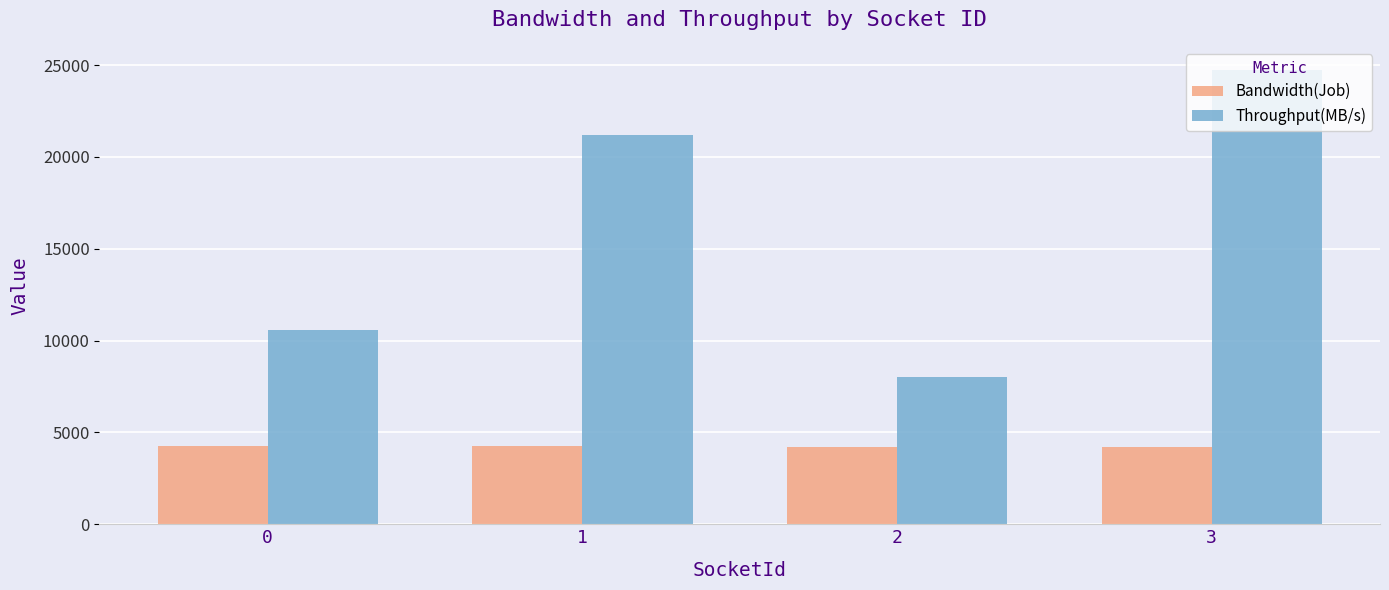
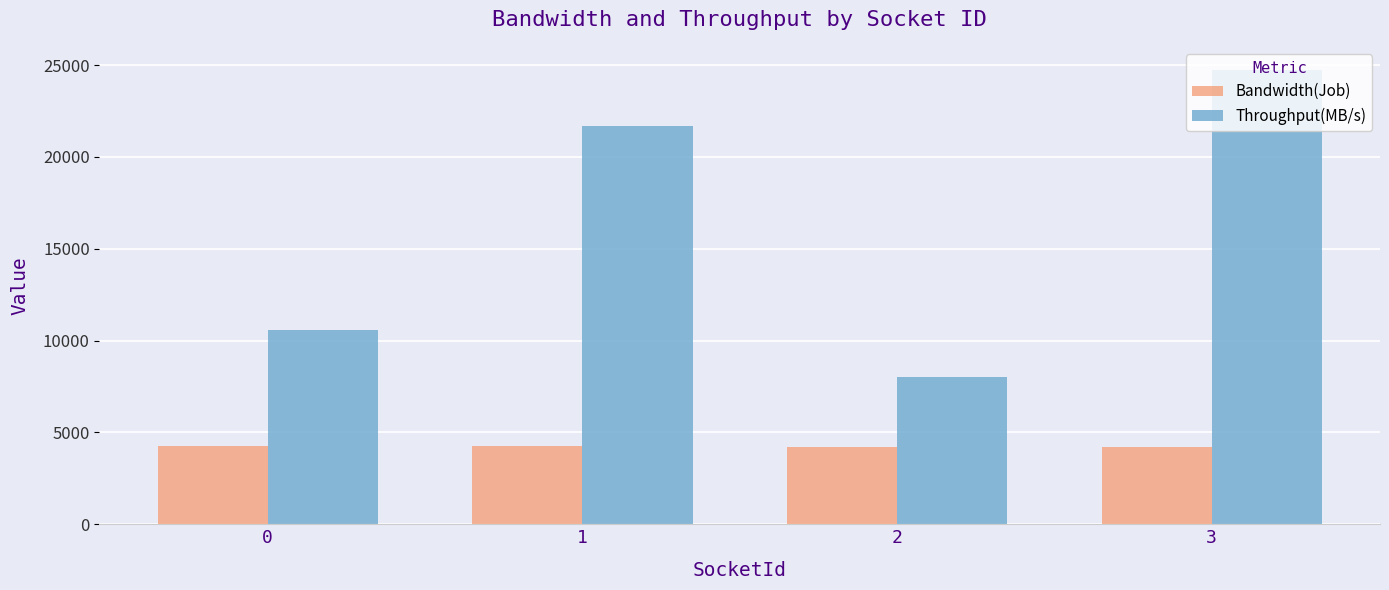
Throughput(MB/s), 1: 21200 -> 21700
